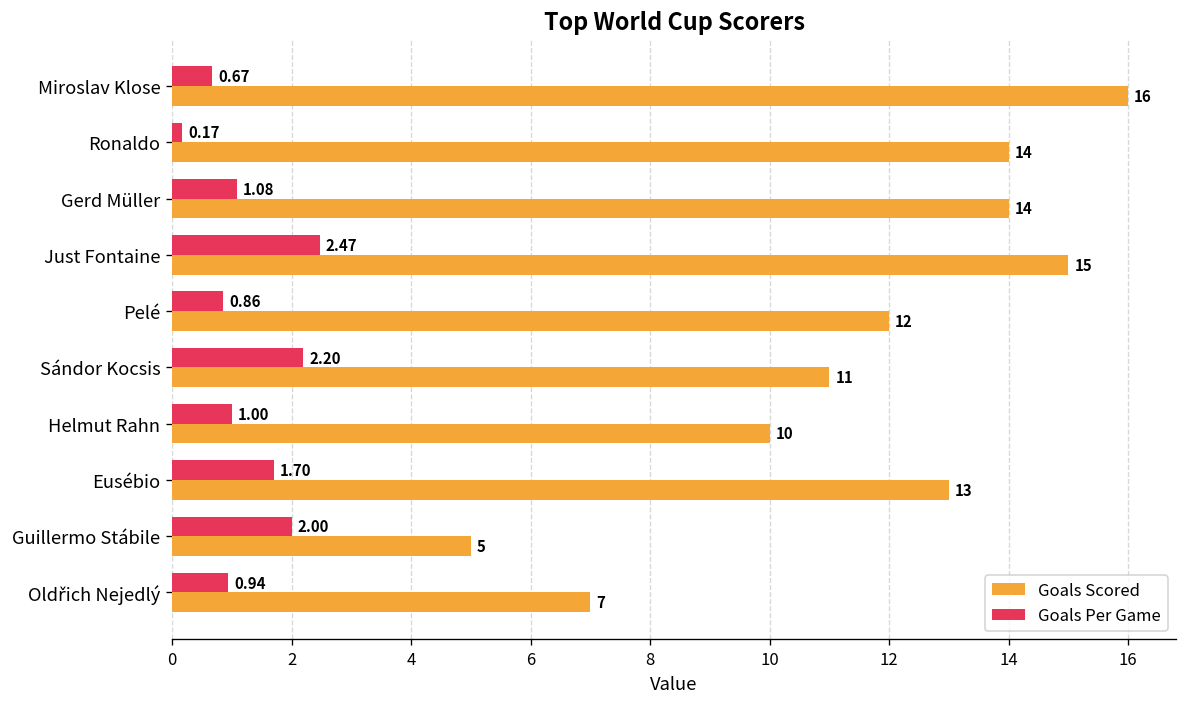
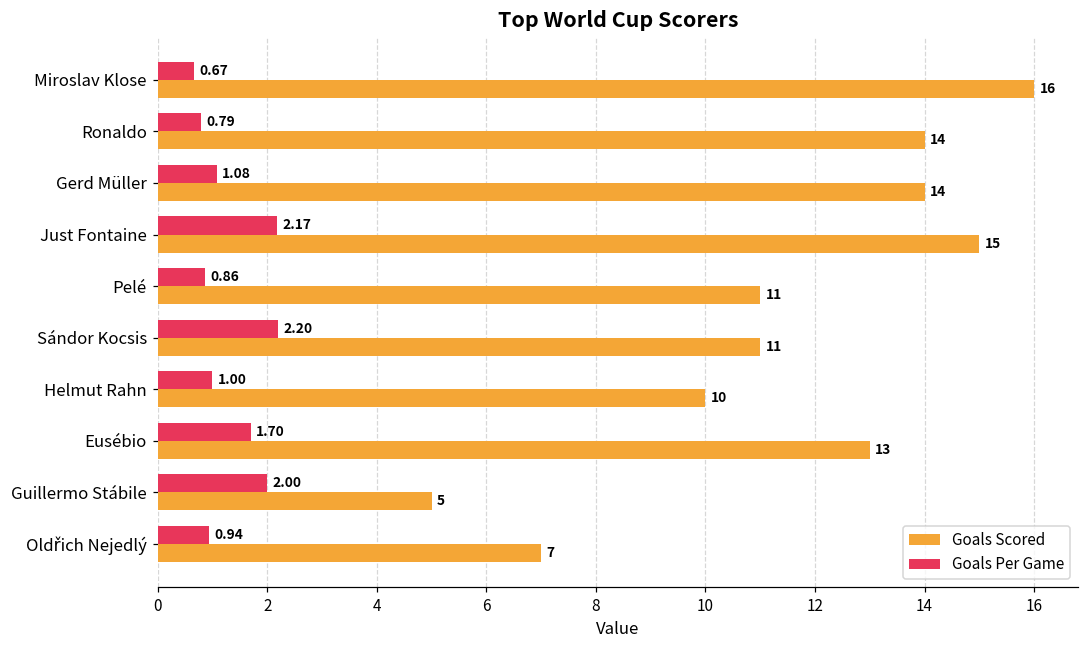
Goals Per Game, Ronaldo: 0.17 -> 0.79
Goals Per Game, Just Fontaine: 2.47 -> 2.17
Goals Scored, Pelé: 12 -> 11
